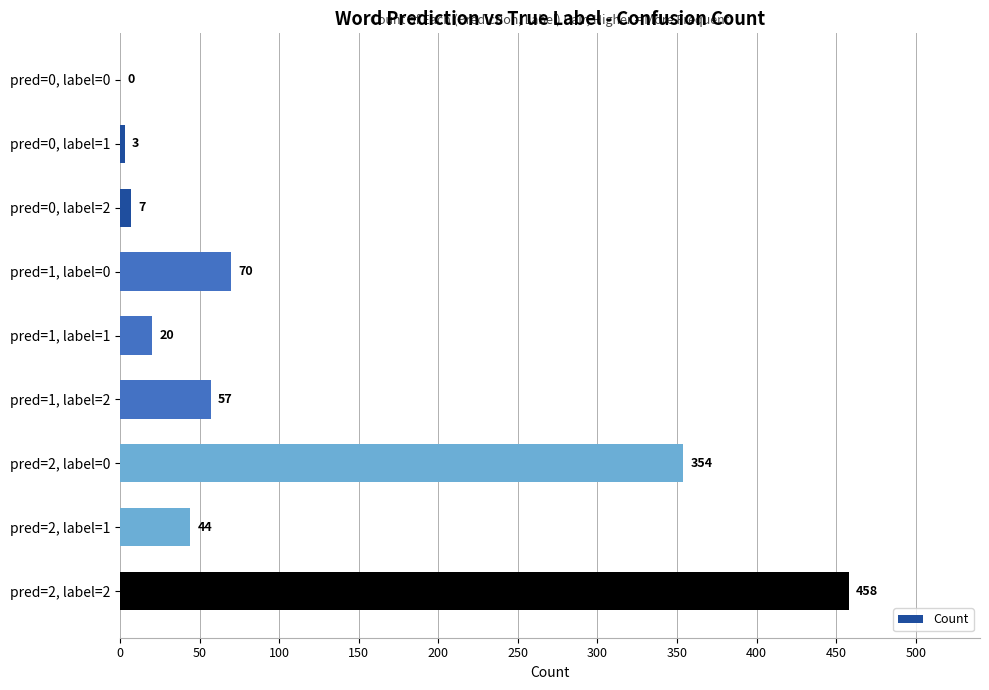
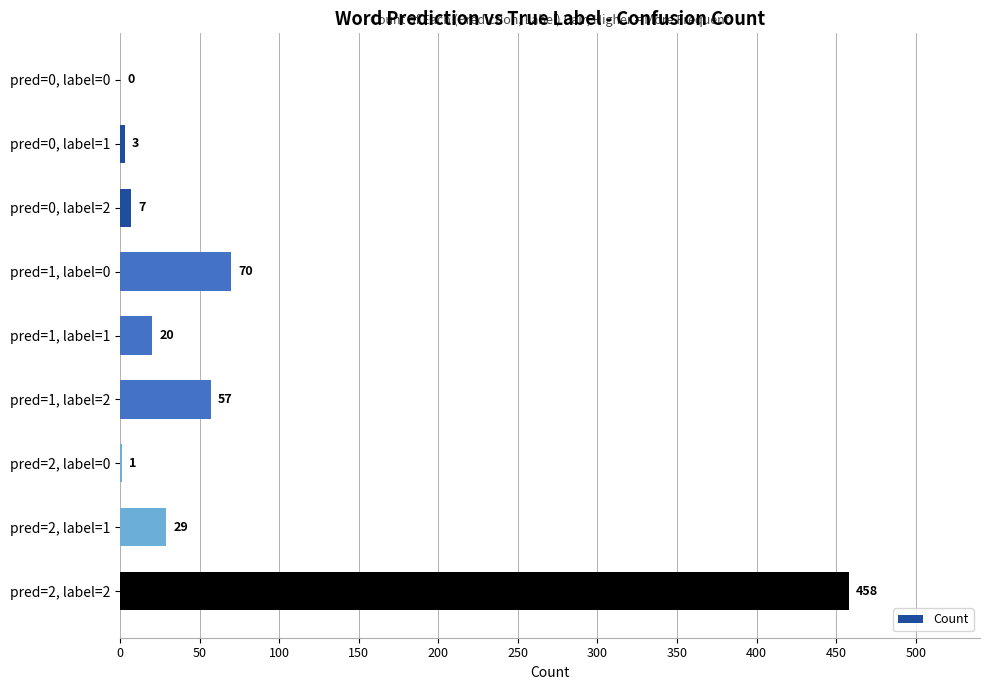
pred=2, label=0: 354 -> 1
pred=2, label=1: 44 -> 29
